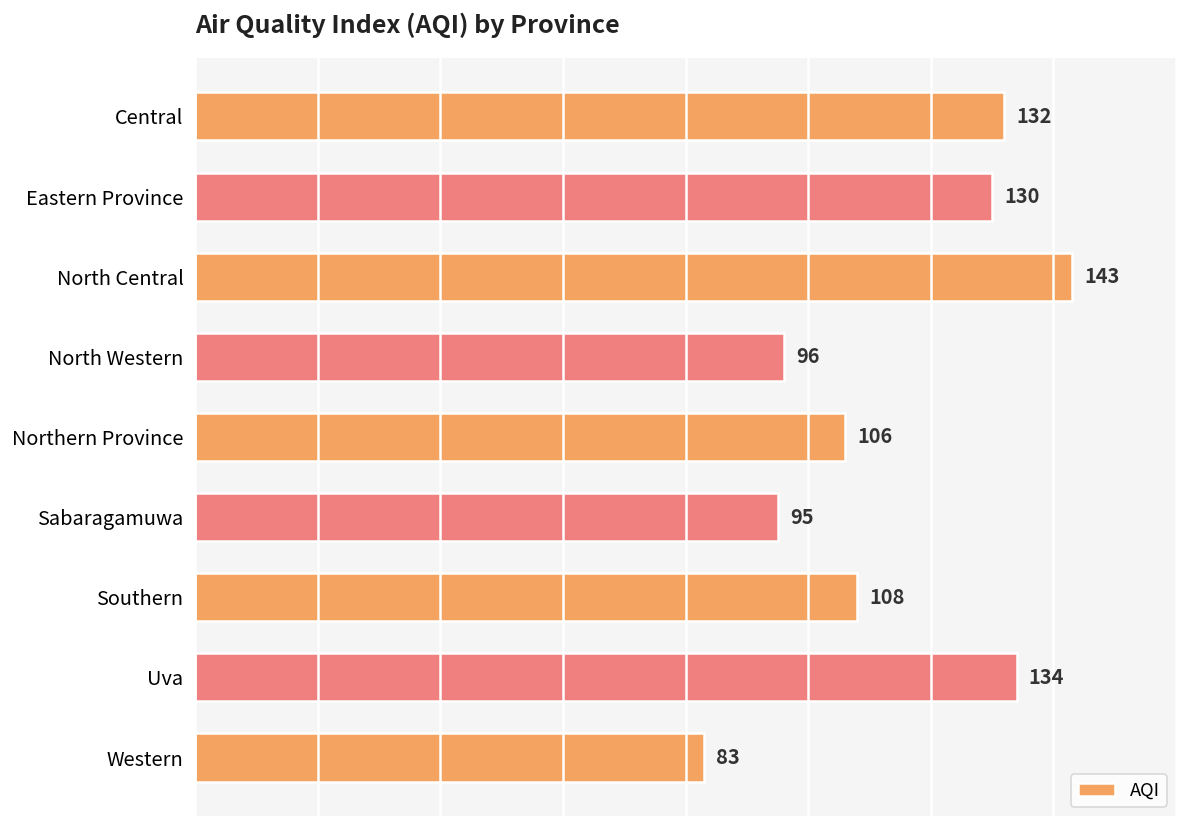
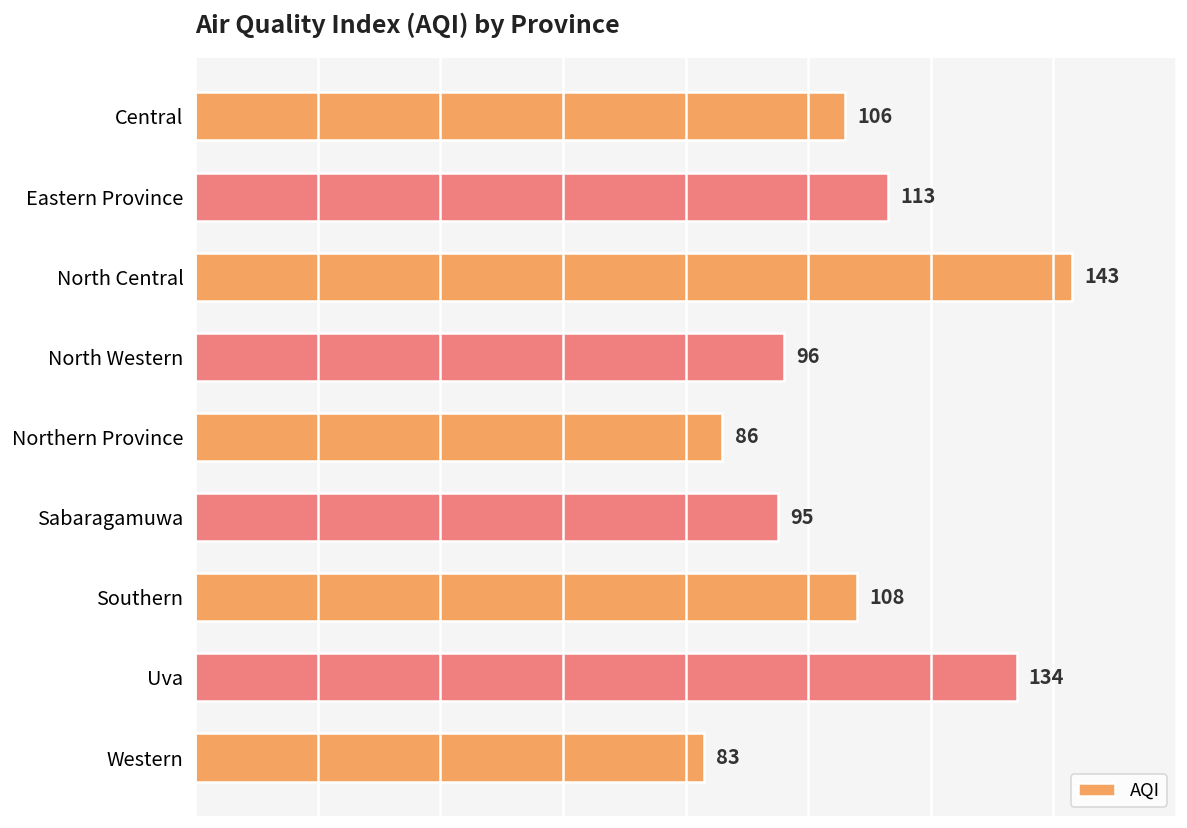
Central: 132 -> 106
Eastern Province: 130 -> 113
Northern Province: 106 -> 86
